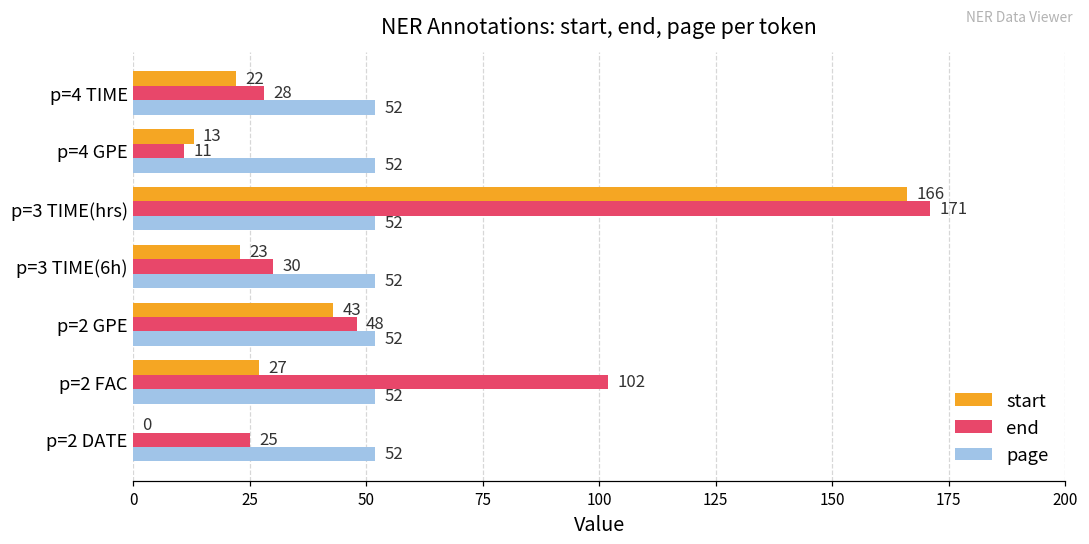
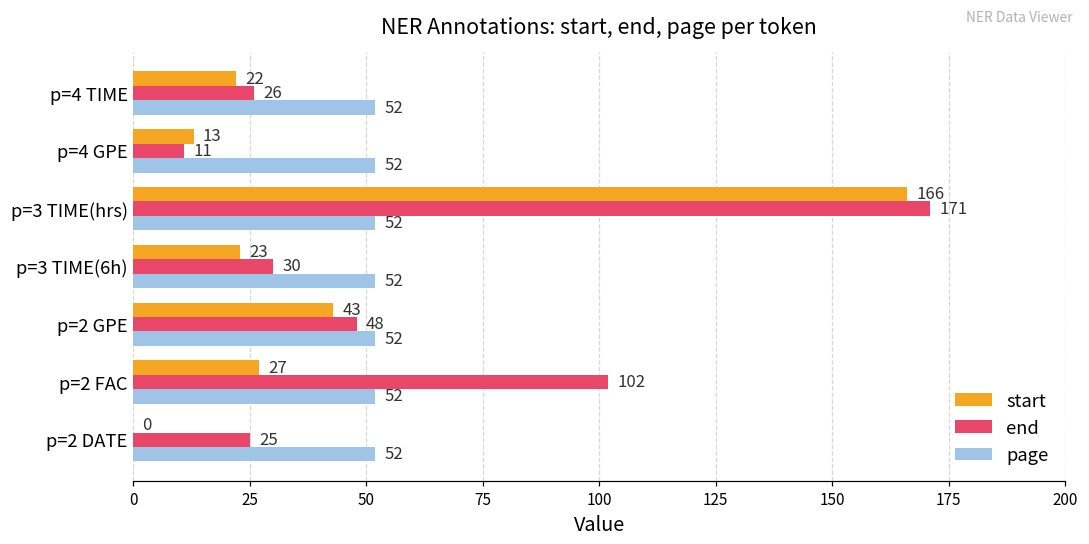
end, p=4 TIME: 28 -> 26
